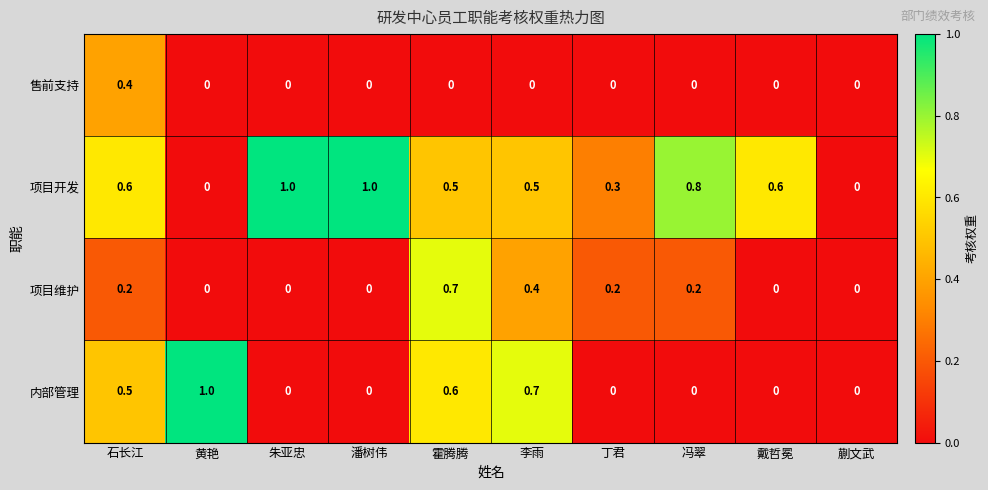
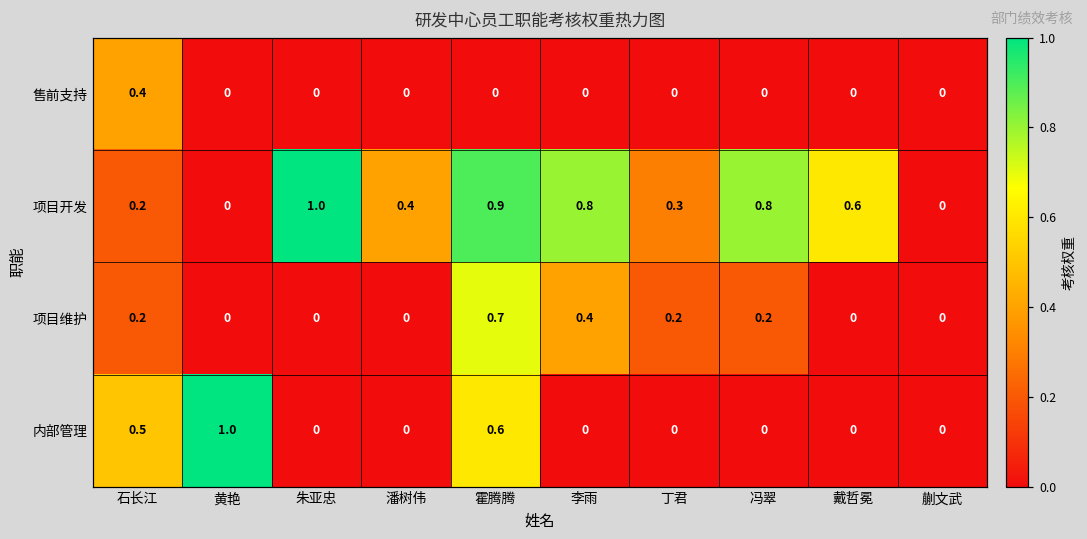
项目开发, 石长江: 0.6 -> 0.2
项目开发, 潘树伟: 1.0 -> 0.4
项目开发, 霍腾腾: 0.5 -> 0.9
项目开发, 李雨: 0.5 -> 0.8
内部管理, 李雨: 0.7 -> 0
